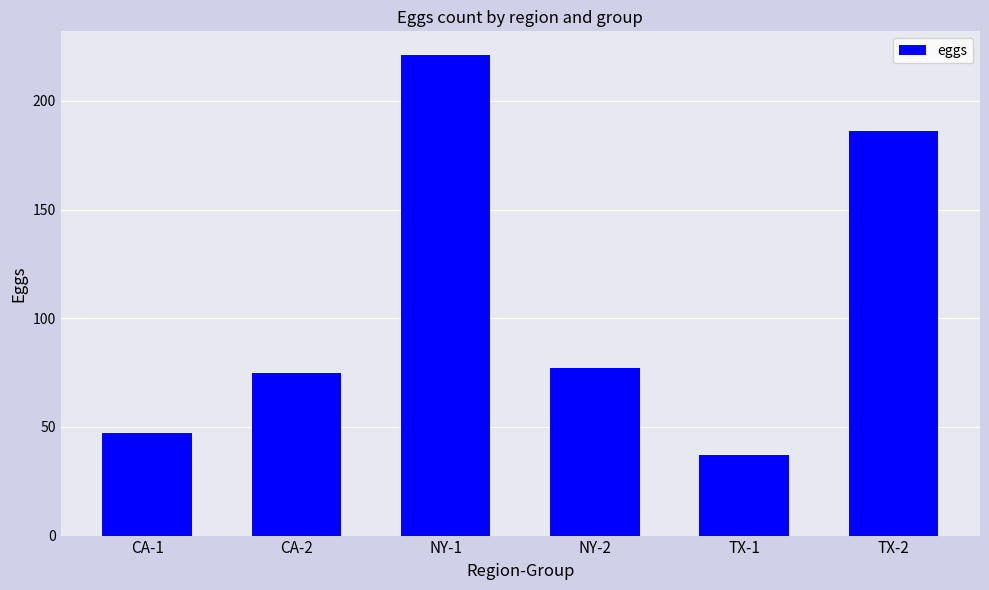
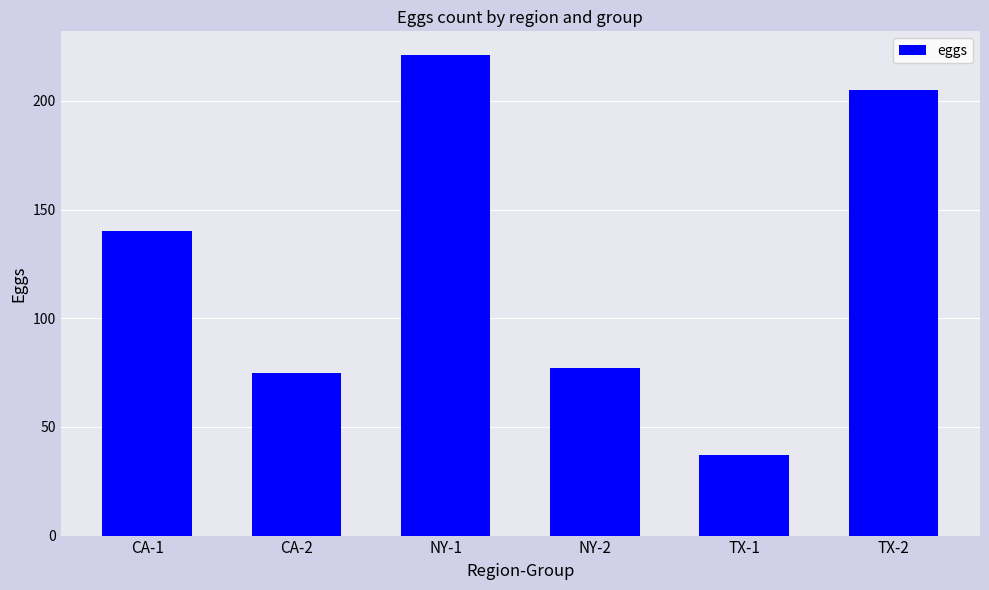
CA-1: 47 -> 140
TX-2: 186 -> 205
